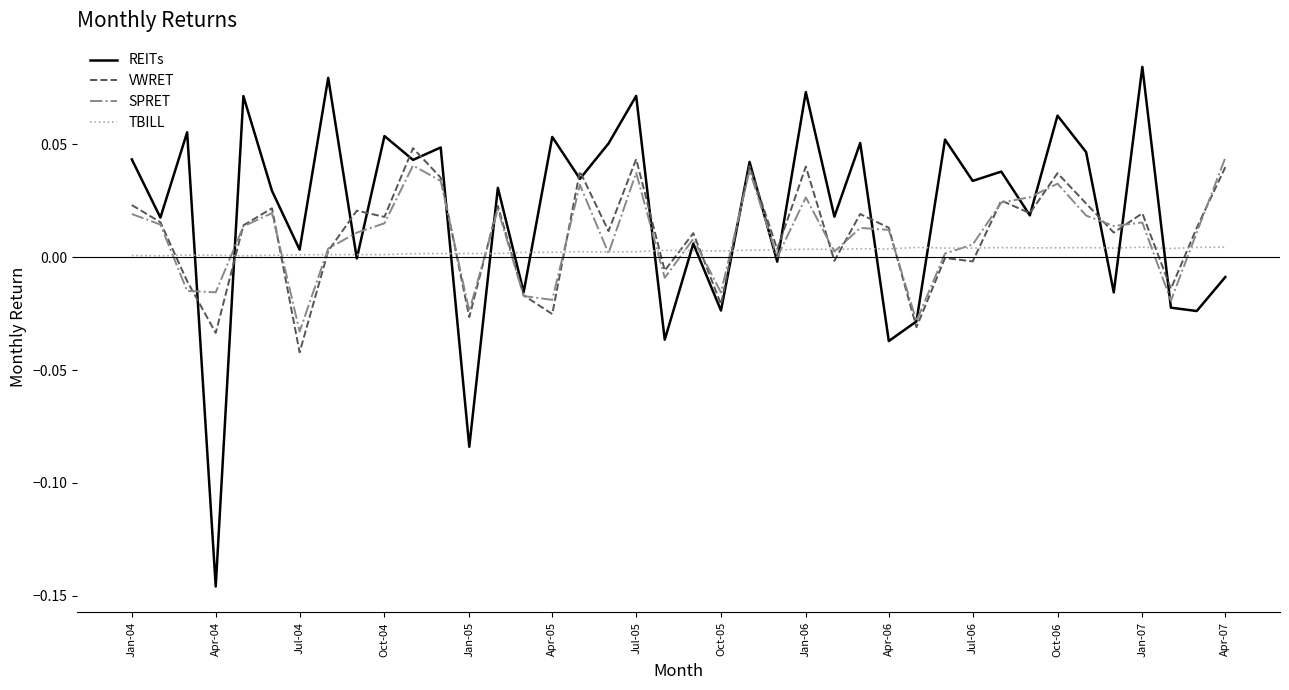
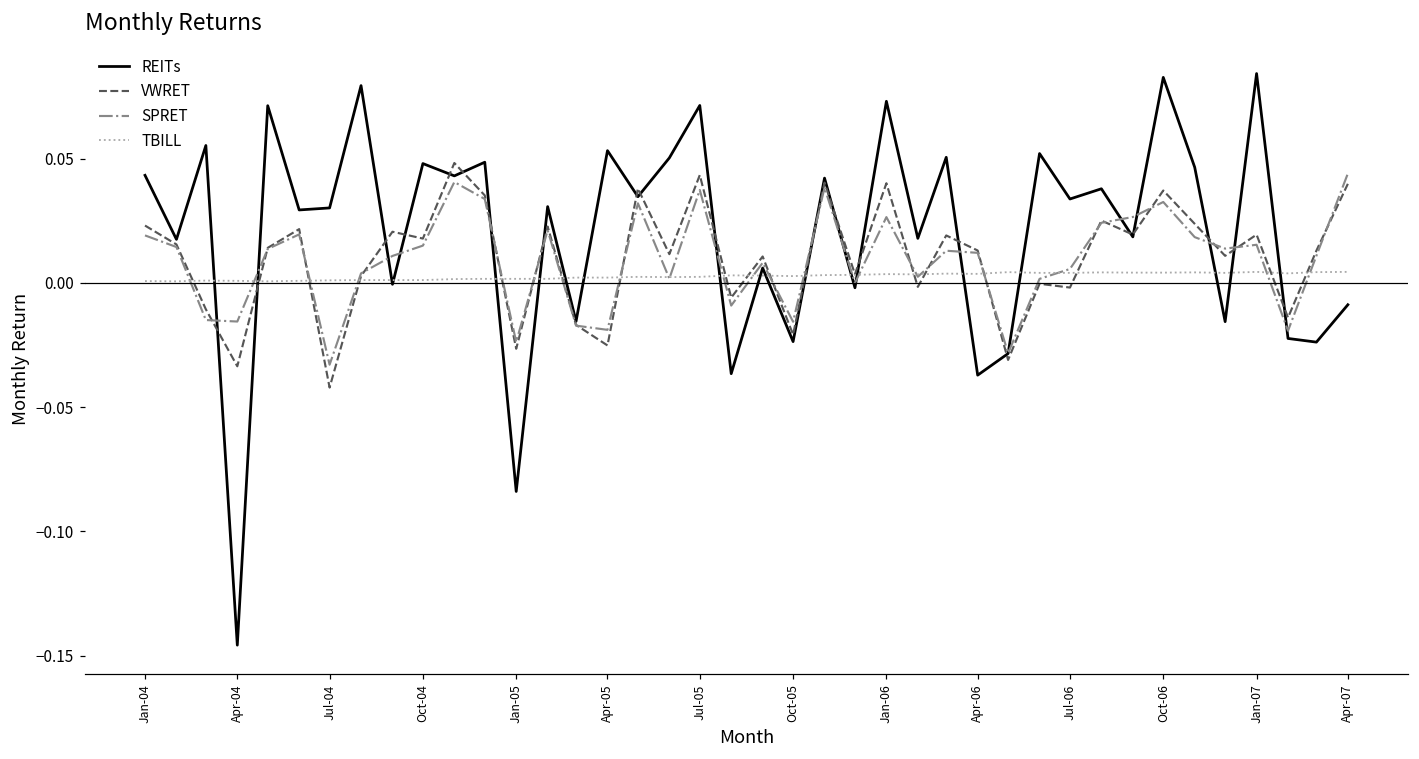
REITs, Jul-04: 0.003 -> 0.030
REITs, Oct-04: 0.054 -> 0.048
REITs, Oct-06: 0.063 -> 0.083
